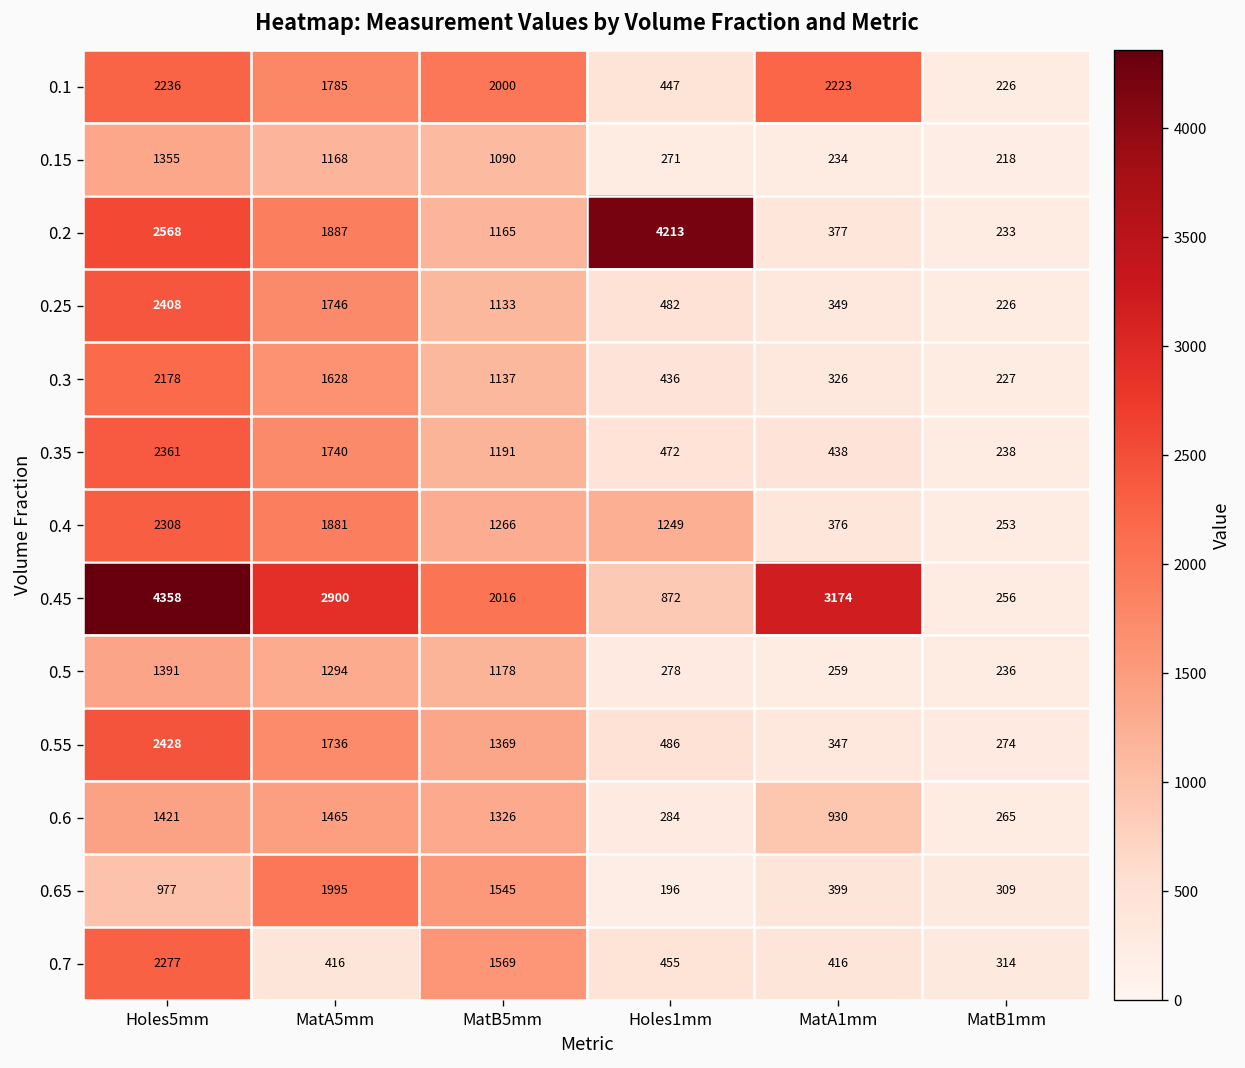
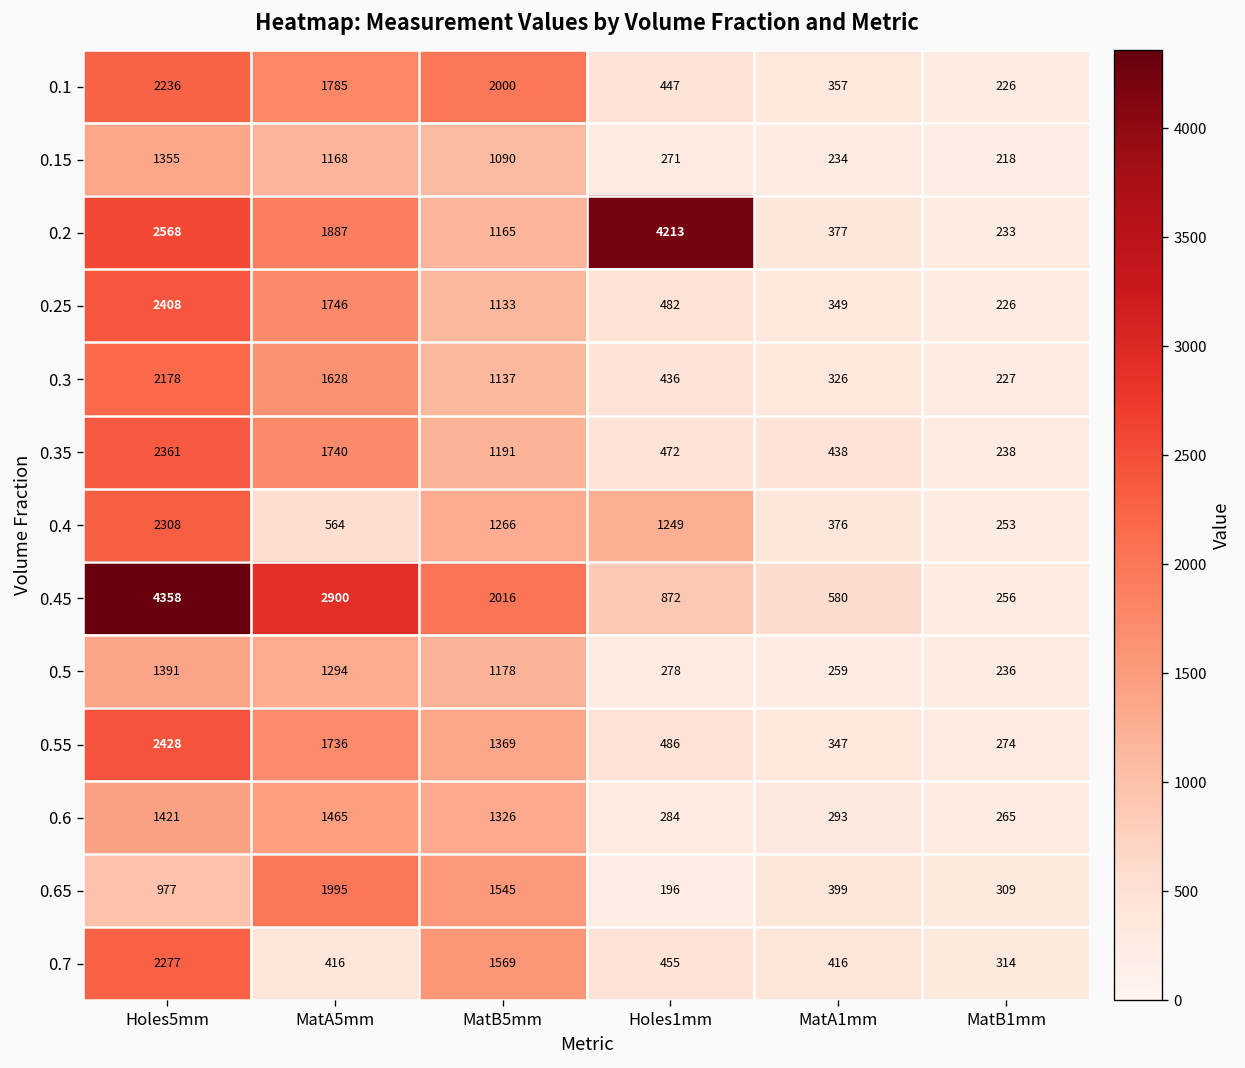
0.1, MatA1mm: 2223 -> 357
0.4, MatA5mm: 1881 -> 564
0.45, MatA1mm: 3174 -> 580
0.6, MatA1mm: 930 -> 293
